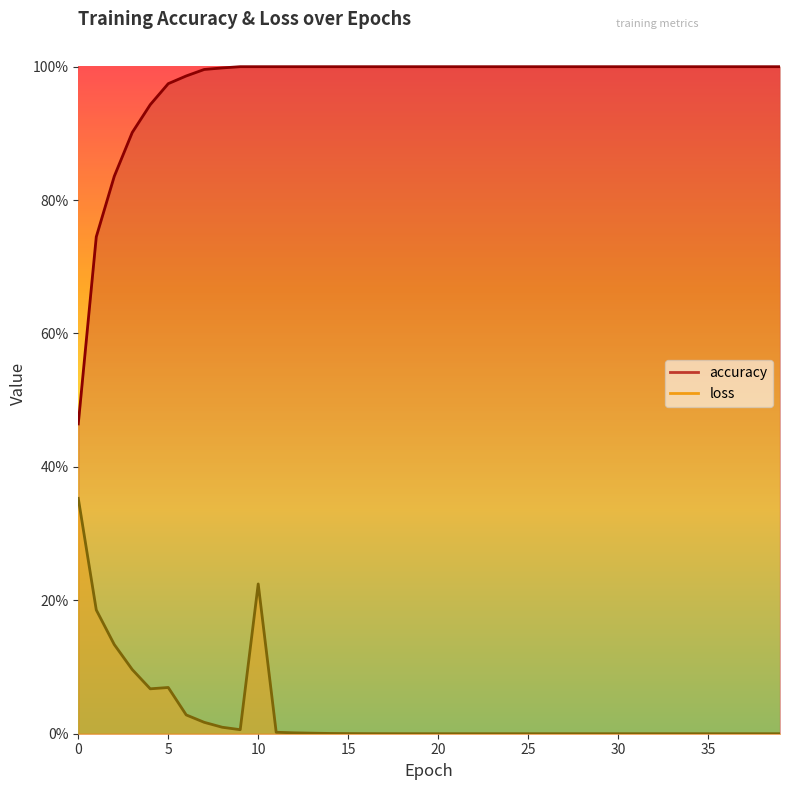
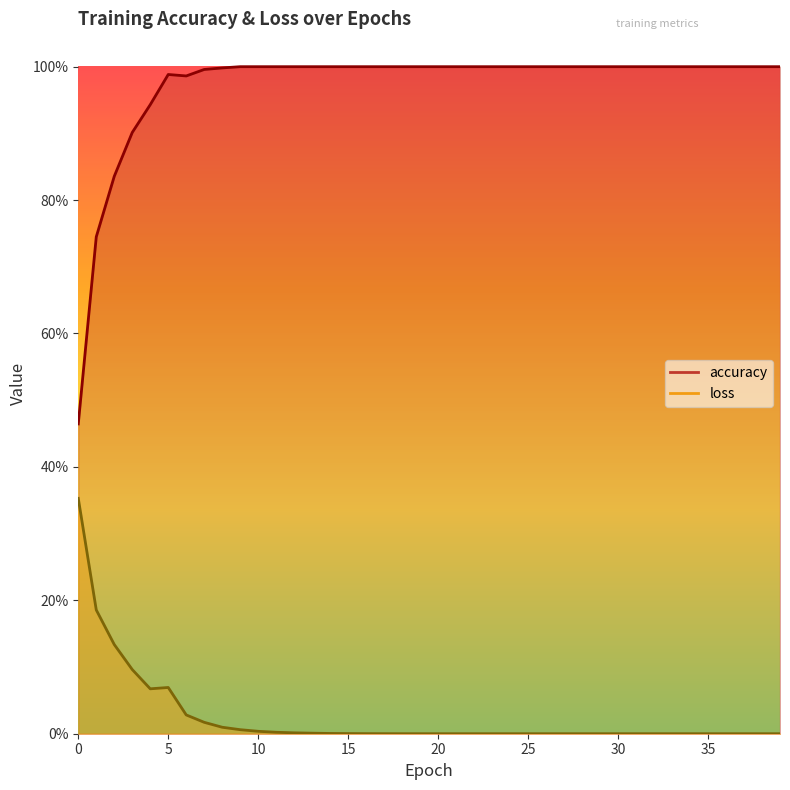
accuracy, 5: 97% -> 99%
loss, 10: 22% -> 0%
